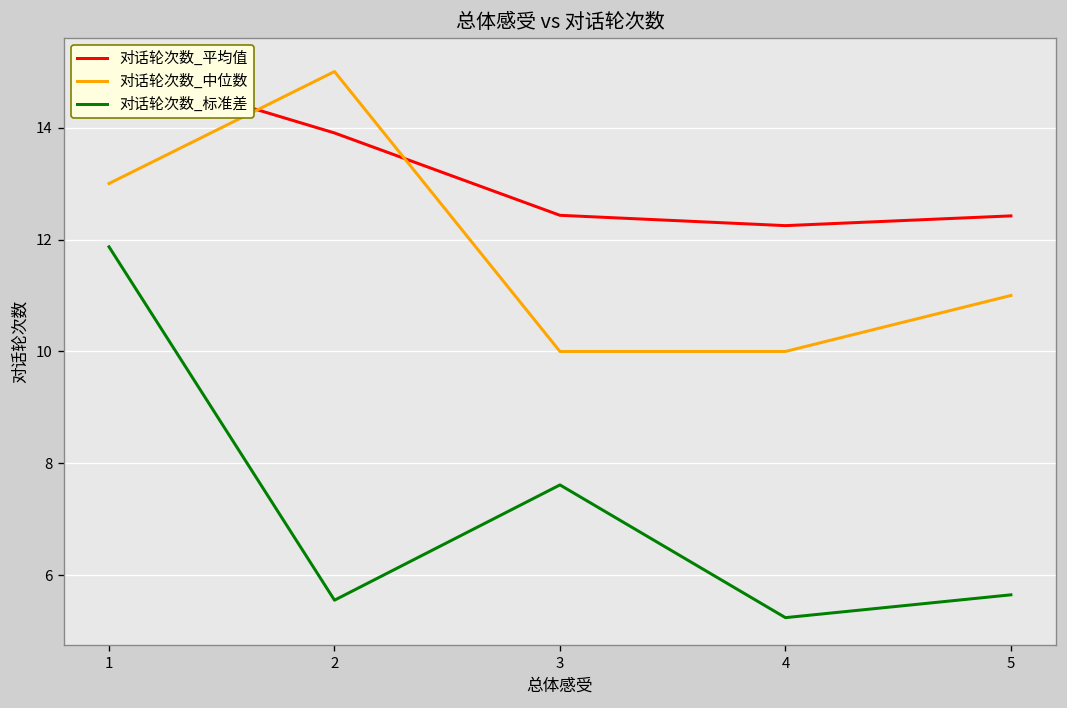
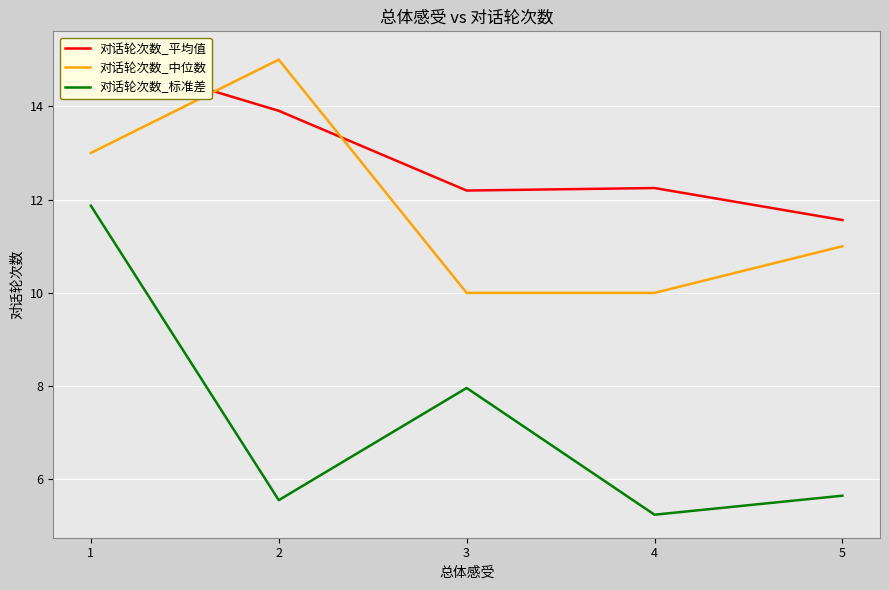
对话轮次数_平均值, 3: 12.4 -> 12.2
对话轮次数_标准差, 3: 7.6 -> 8.0
对话轮次数_平均值, 5: 12.4 -> 11.6
